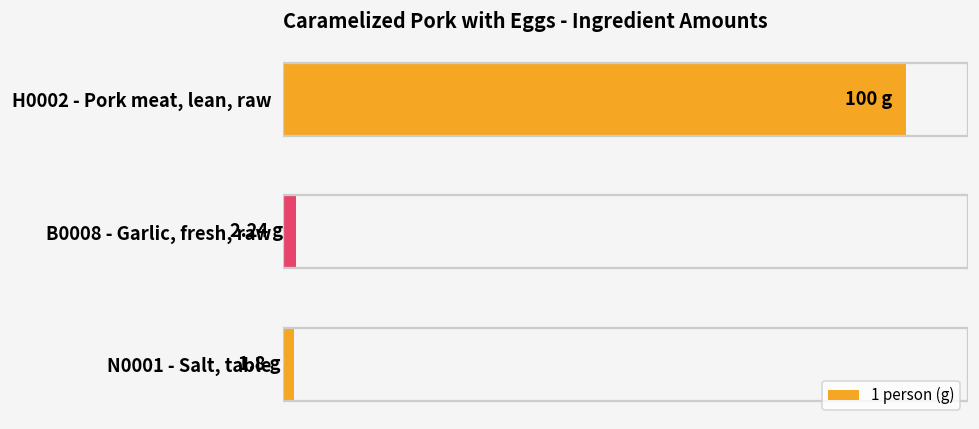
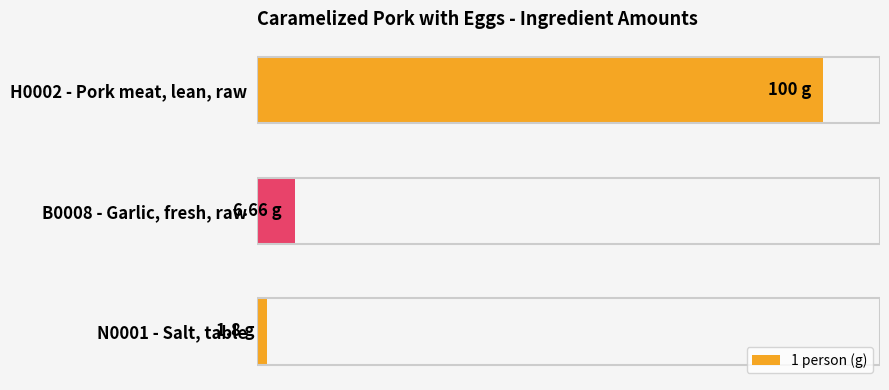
1 person (g), B0008 - Garlic, fresh, raw: 2.24 -> 6.66
